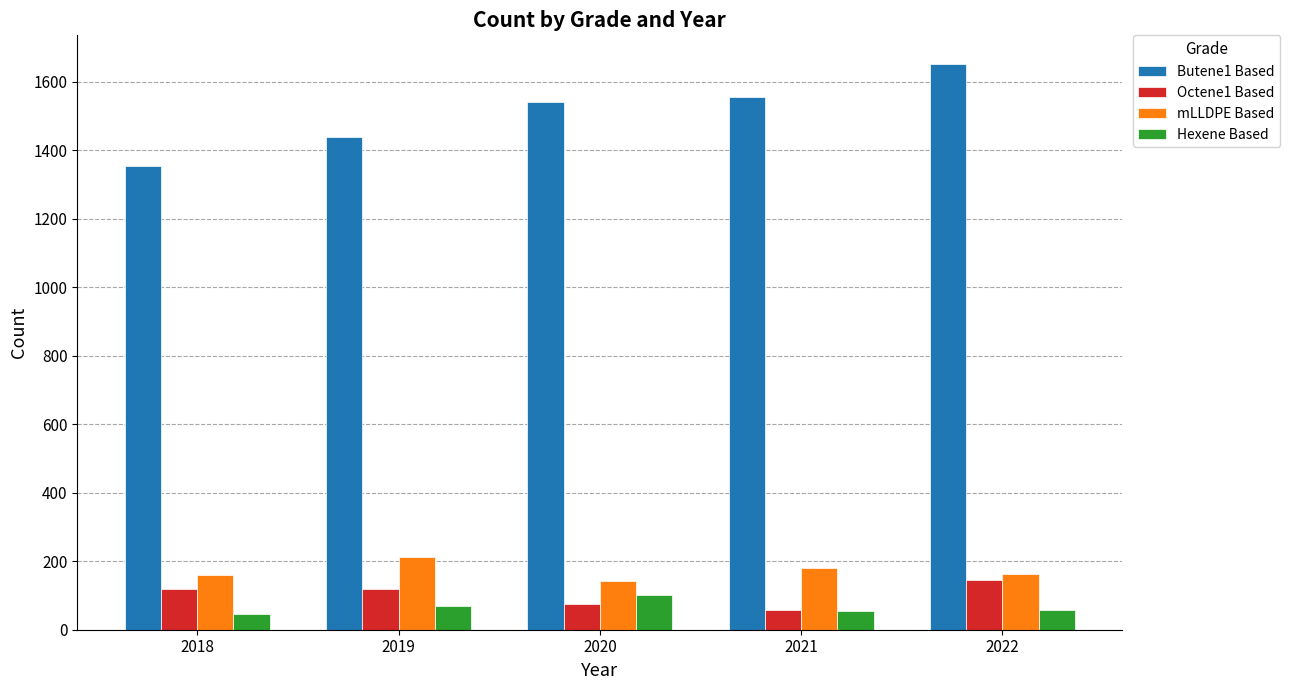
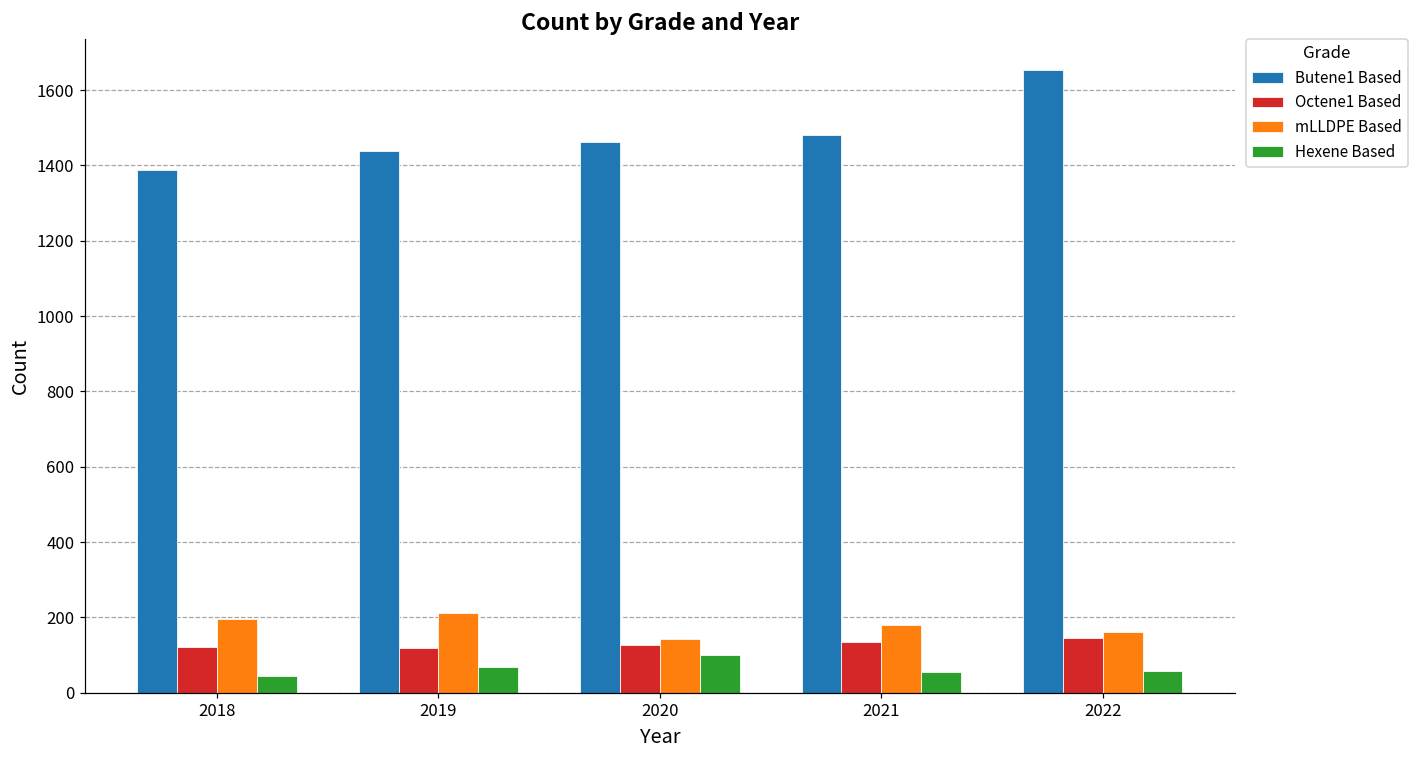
Butene1 Based, 2018: 1360 -> 1390
mLLDPE Based, 2018: 160 -> 200
Butene1 Based, 2020: 1540 -> 1460
Octene1 Based, 2020: 80 -> 130
Butene1 Based, 2021: 1550 -> 1480
Octene1 Based, 2021: 60 -> 140
